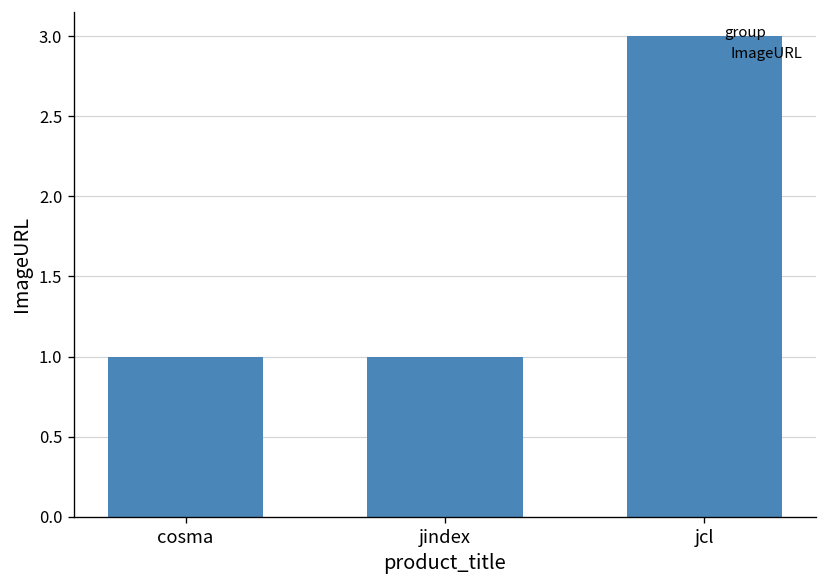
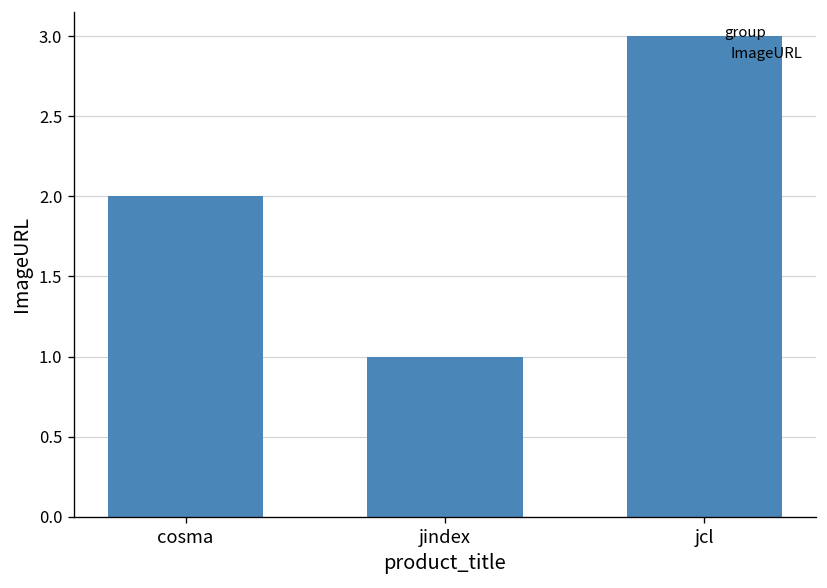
cosma: 1 -> 2
